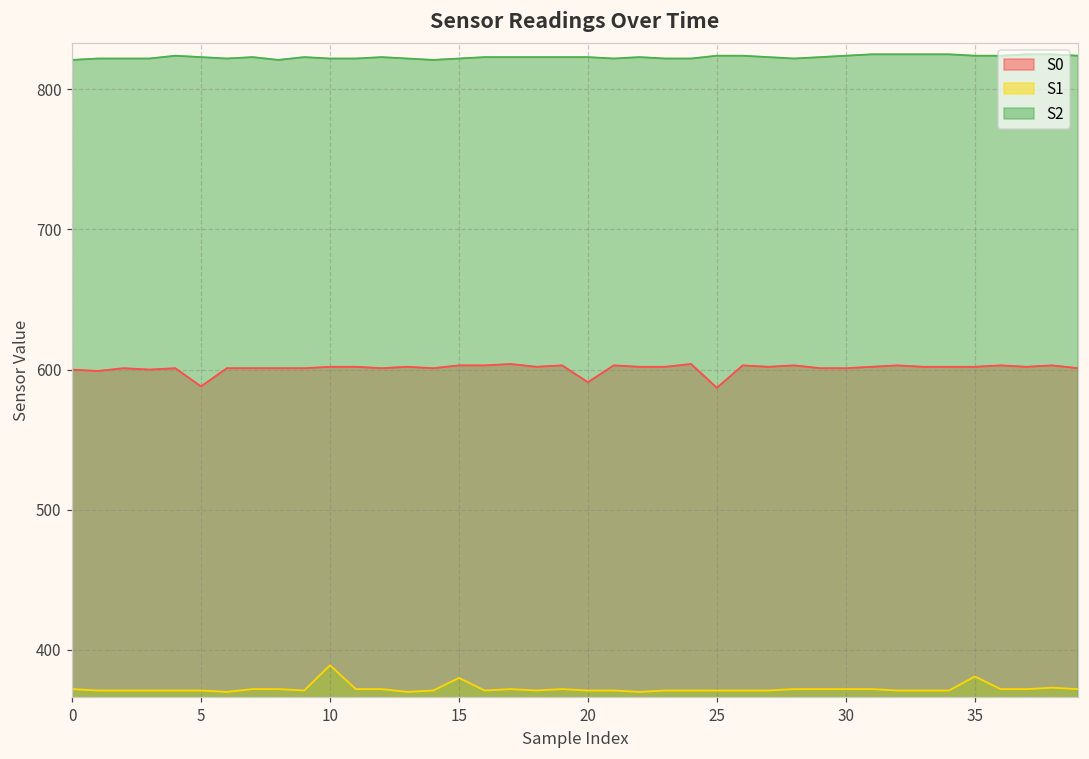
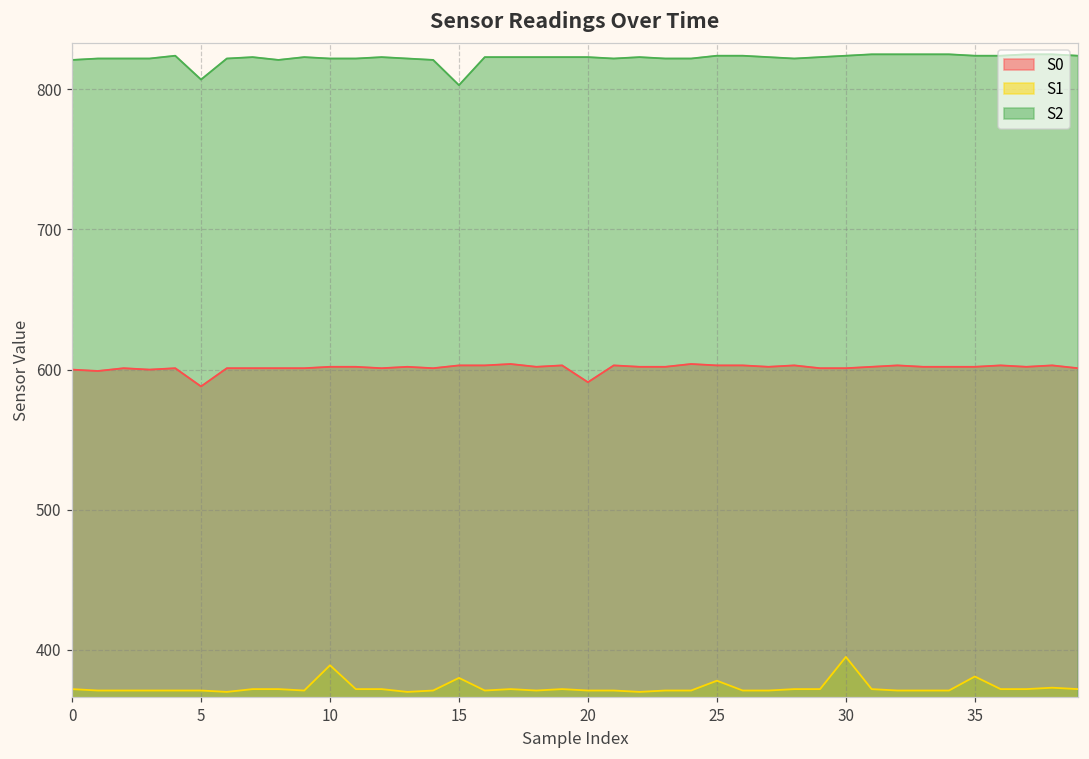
S2, 5: 823 -> 807
S2, 15: 822 -> 803
S0, 25: 587 -> 603
S1, 25: 371 -> 378
S1, 30: 372 -> 395
